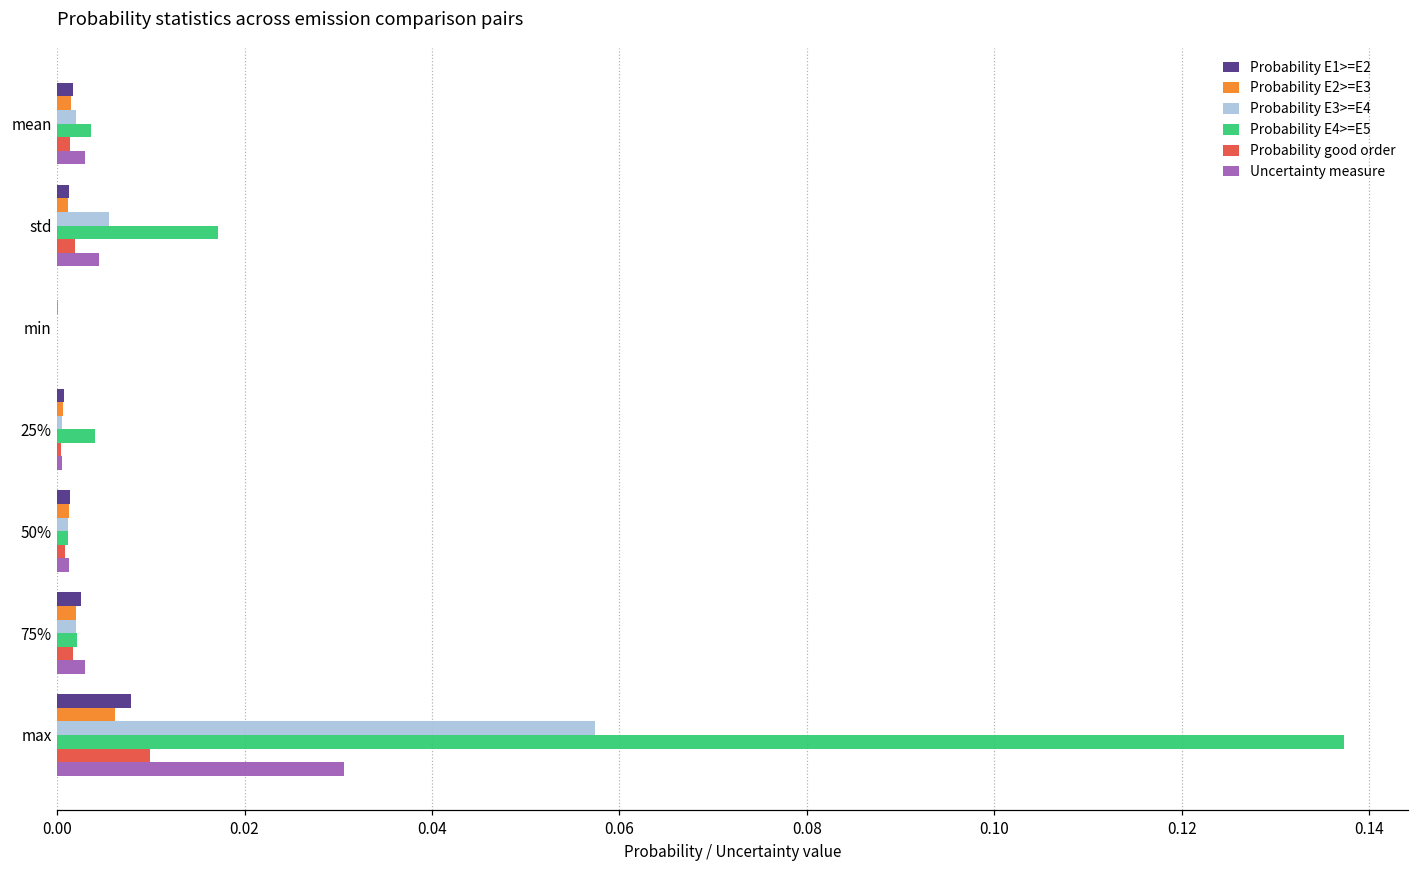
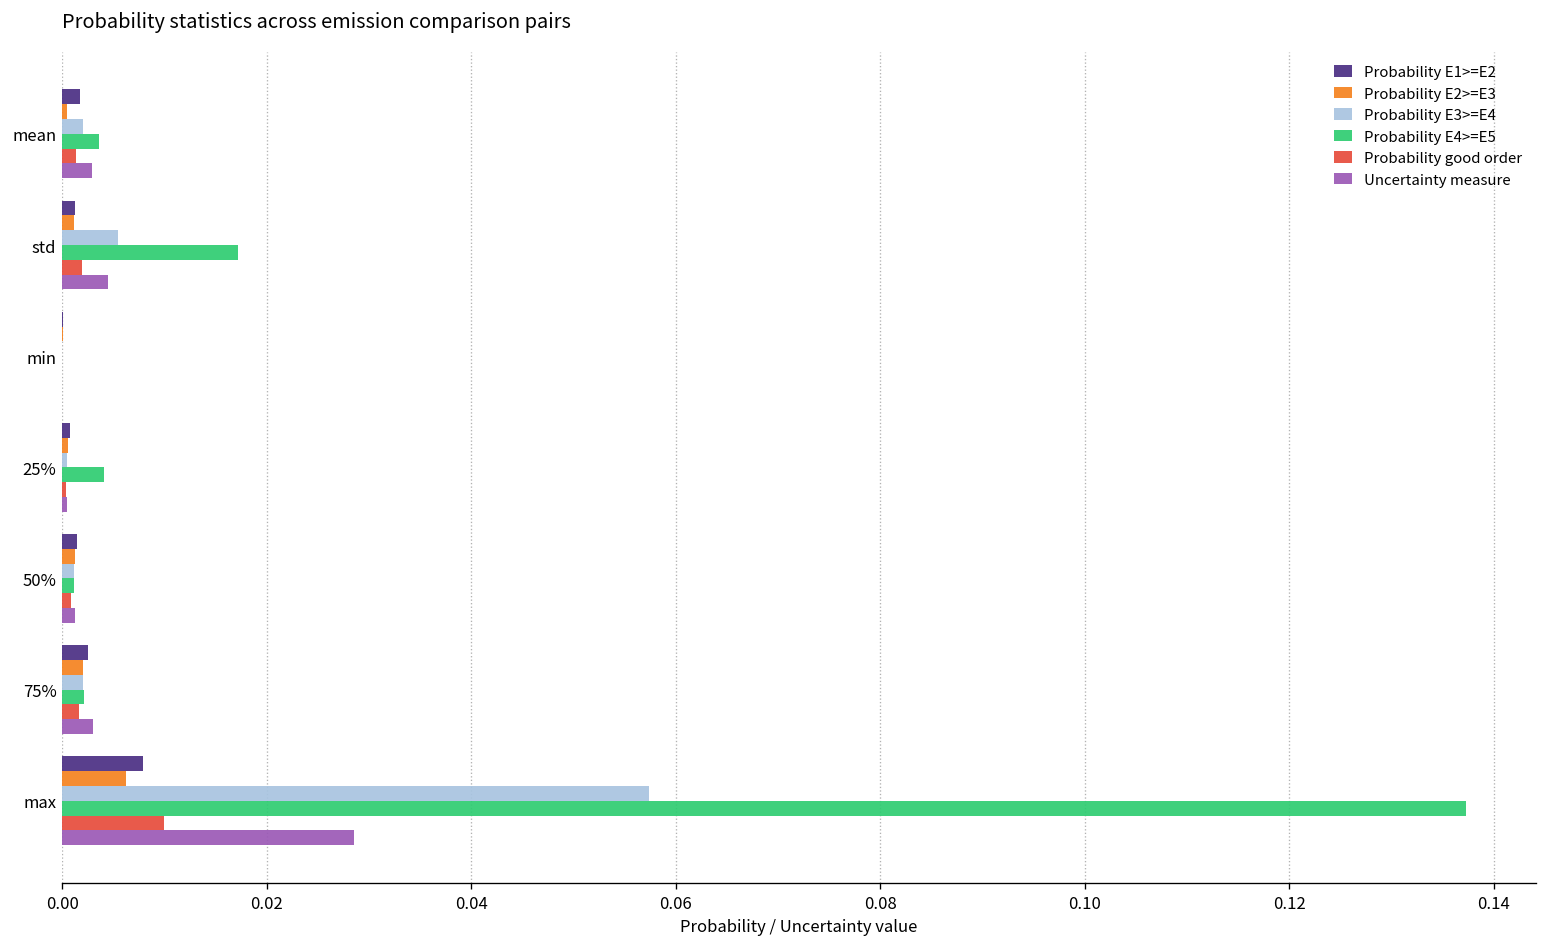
Probability E2>=E3, mean: 0.0015 -> 0.0005
Uncertainty measure, max: 0.031 -> 0.028
